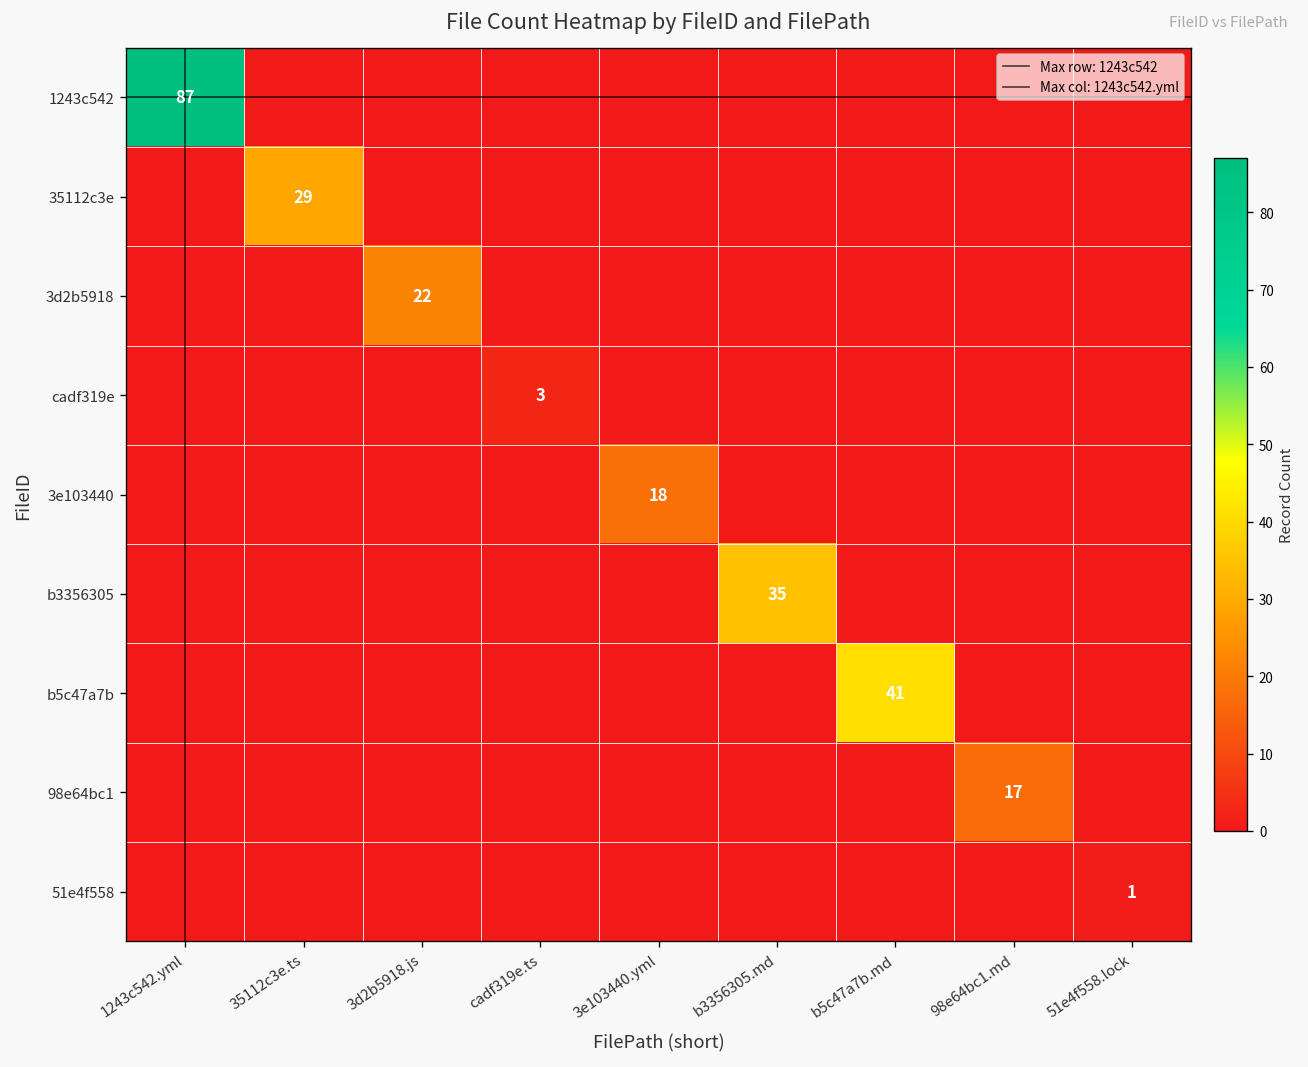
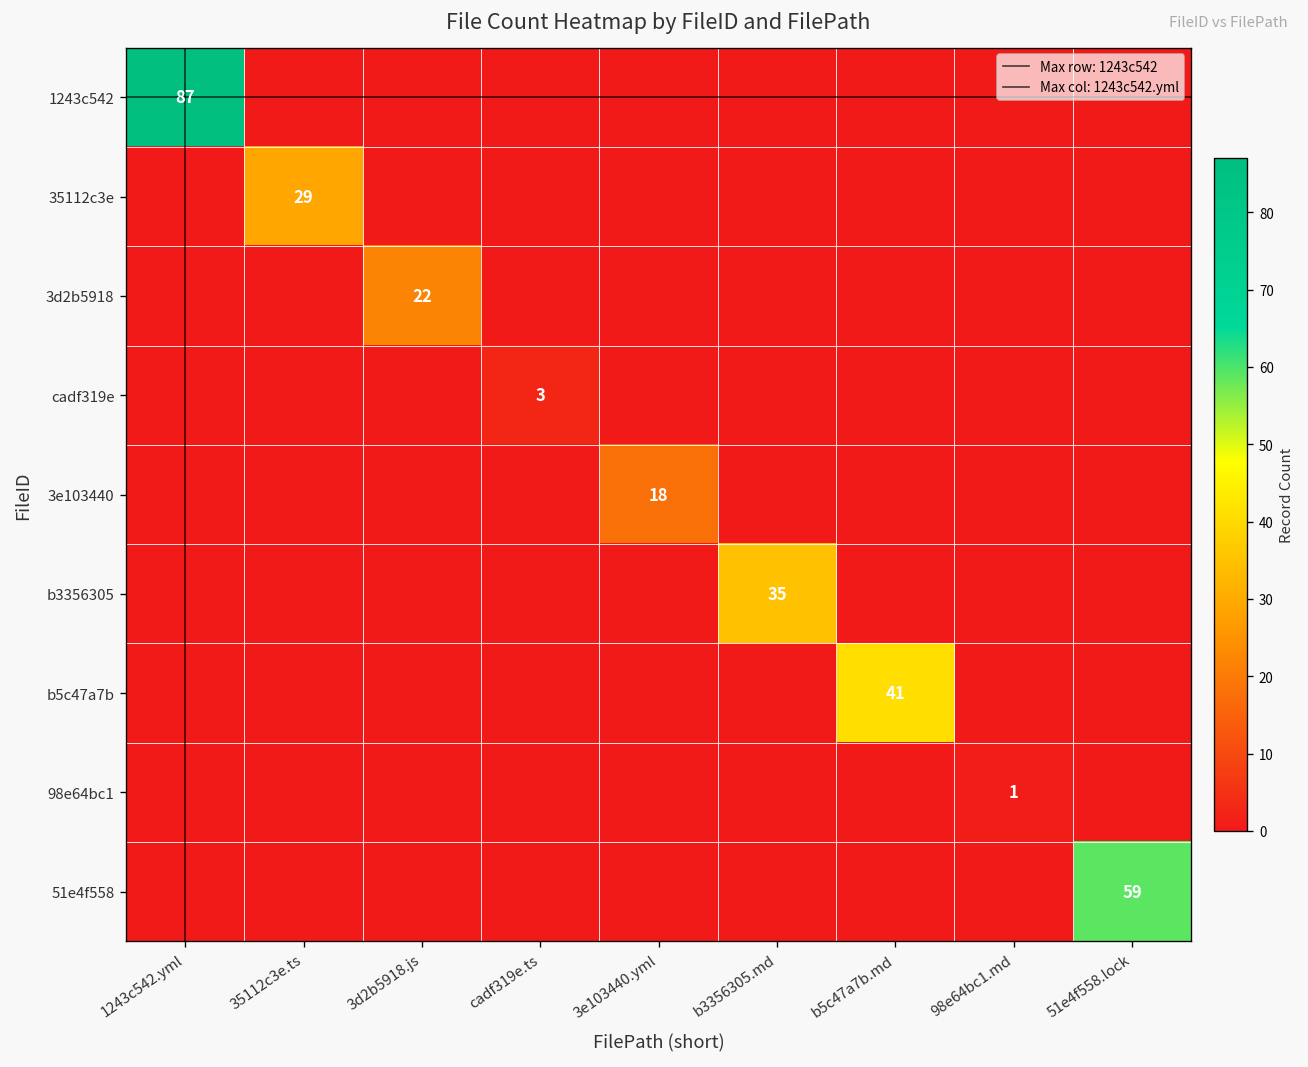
98e64bc1, 98e64bc1.md: 17 -> 1
51e4f558, 51e4f558.lock: 1 -> 59
